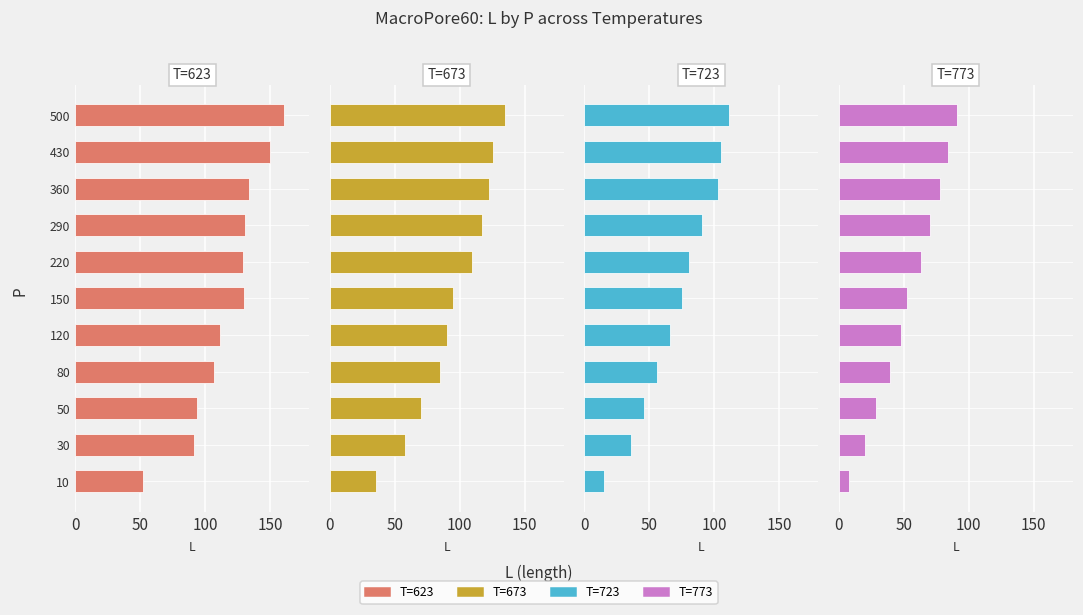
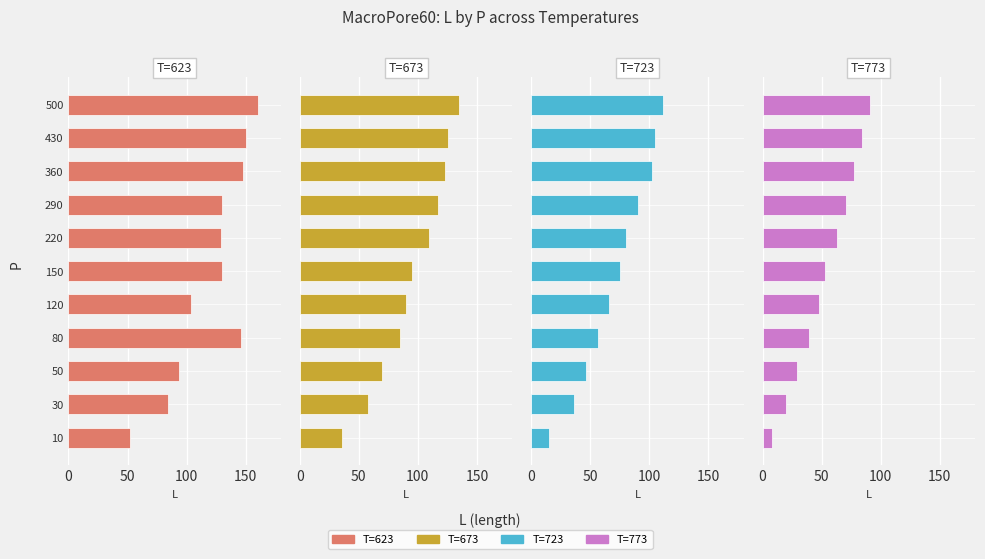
T=623, 360: 134 -> 148
T=623, 120: 111 -> 104
T=623, 80: 107 -> 146
T=623, 30: 91 -> 84
